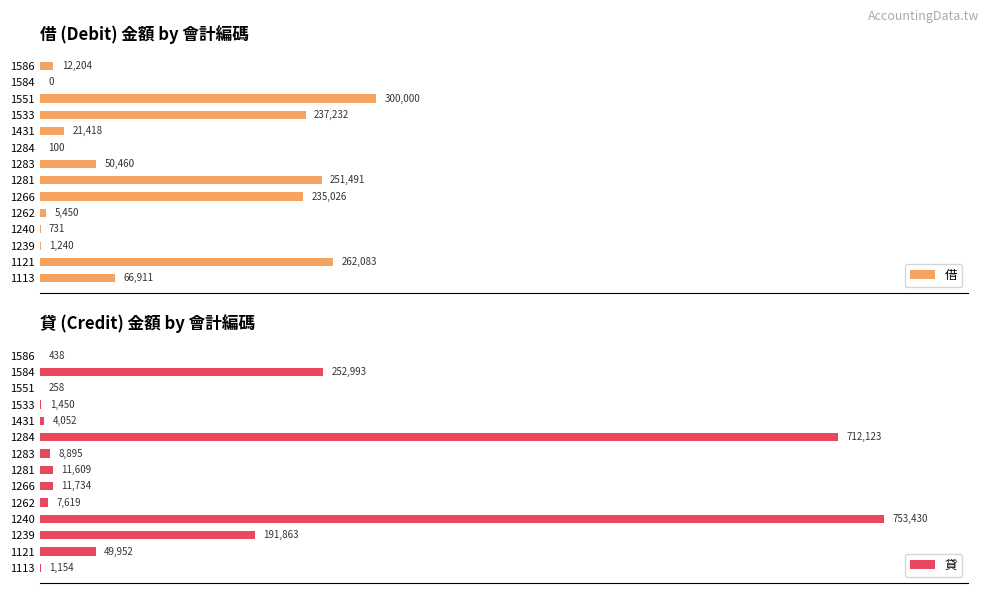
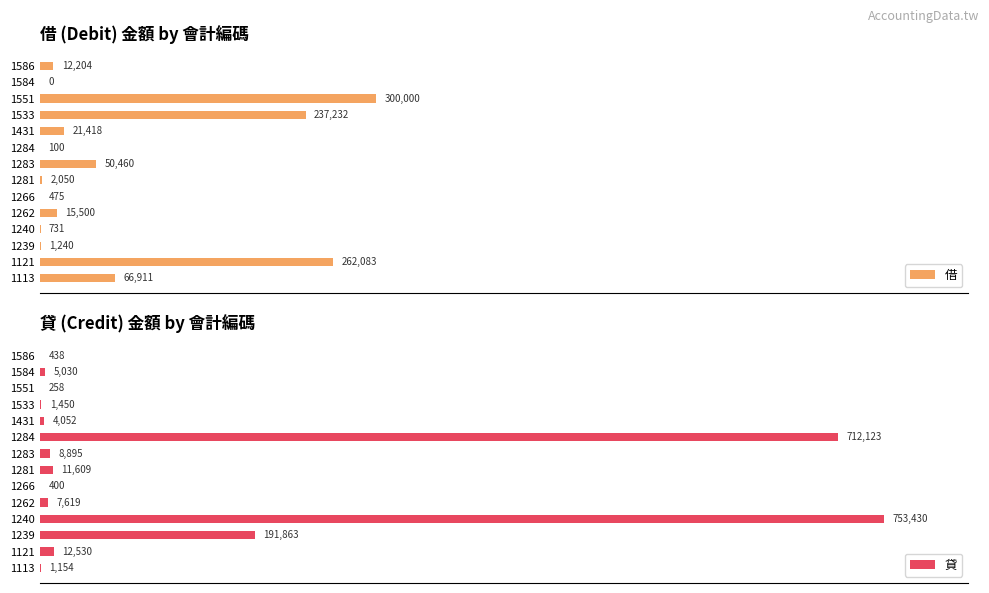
借 (Debit) 金額 by 會計編碼, 1281: 251,491 -> 2,050
借 (Debit) 金額 by 會計編碼, 1266: 235,026 -> 475
借 (Debit) 金額 by 會計編碼, 1262: 5,450 -> 15,500
貸 (Credit) 金額 by 會計編碼, 1584: 252,993 -> 5,030
貸 (Credit) 金額 by 會計編碼, 1266: 11,734 -> 400
貸 (Credit) 金額 by 會計編碼, 1121: 49,952 -> 12,530
